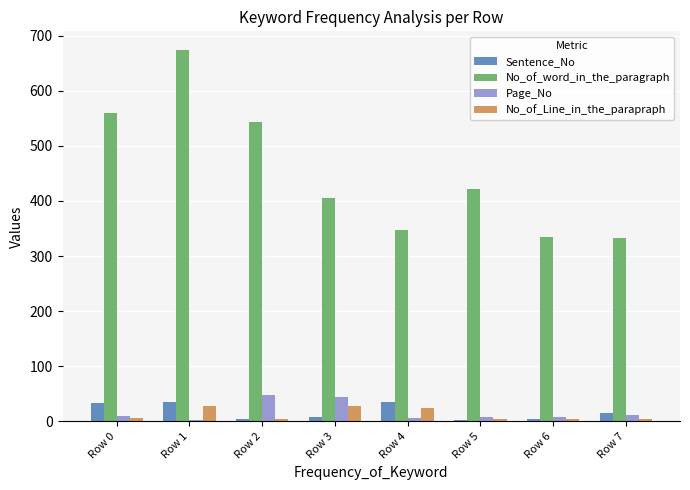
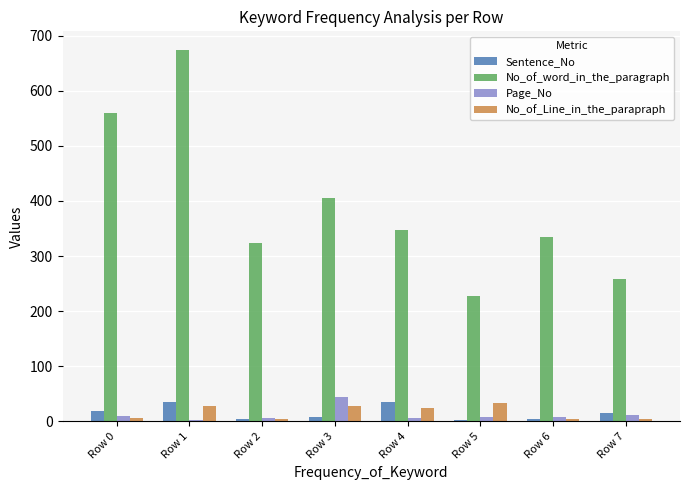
Sentence_No, Row 0: 30 -> 20
No_of_word_in_the_paragraph, Row 2: 540 -> 320
Page_No, Row 2: 50 -> 10
No_of_word_in_the_paragraph, Row 5: 420 -> 230
No_of_Line_in_the_parapraph, Row 5: 10 -> 30
No_of_word_in_the_paragraph, Row 7: 330 -> 260
